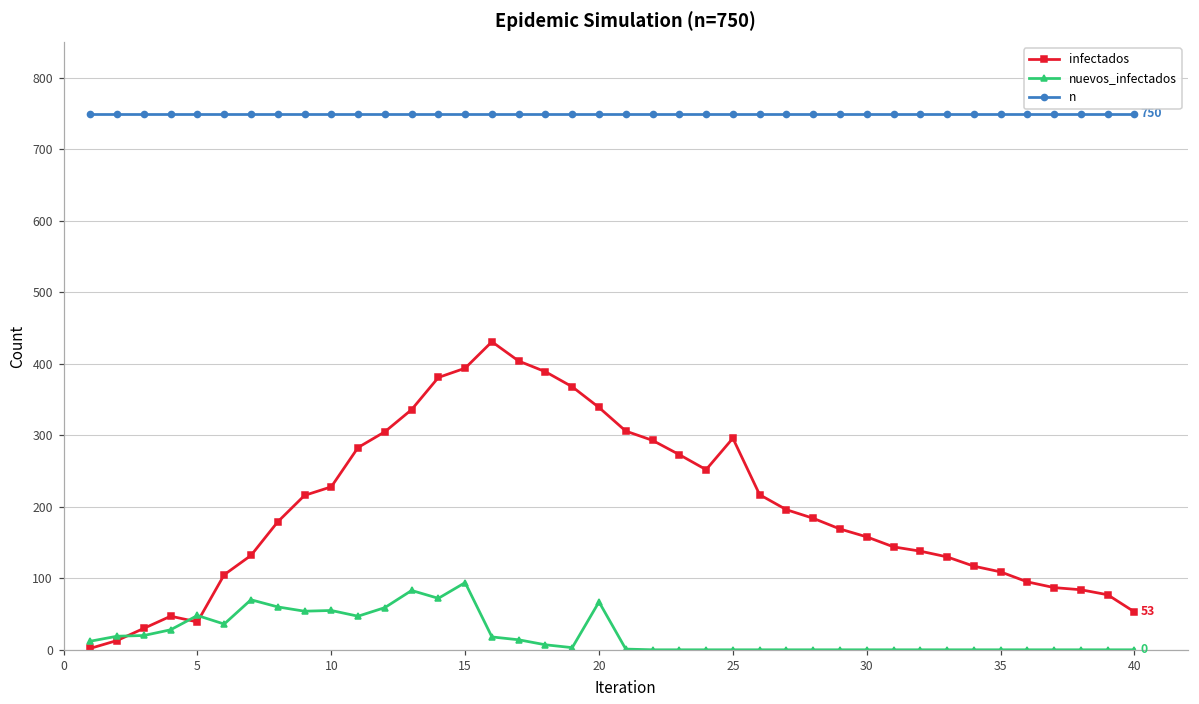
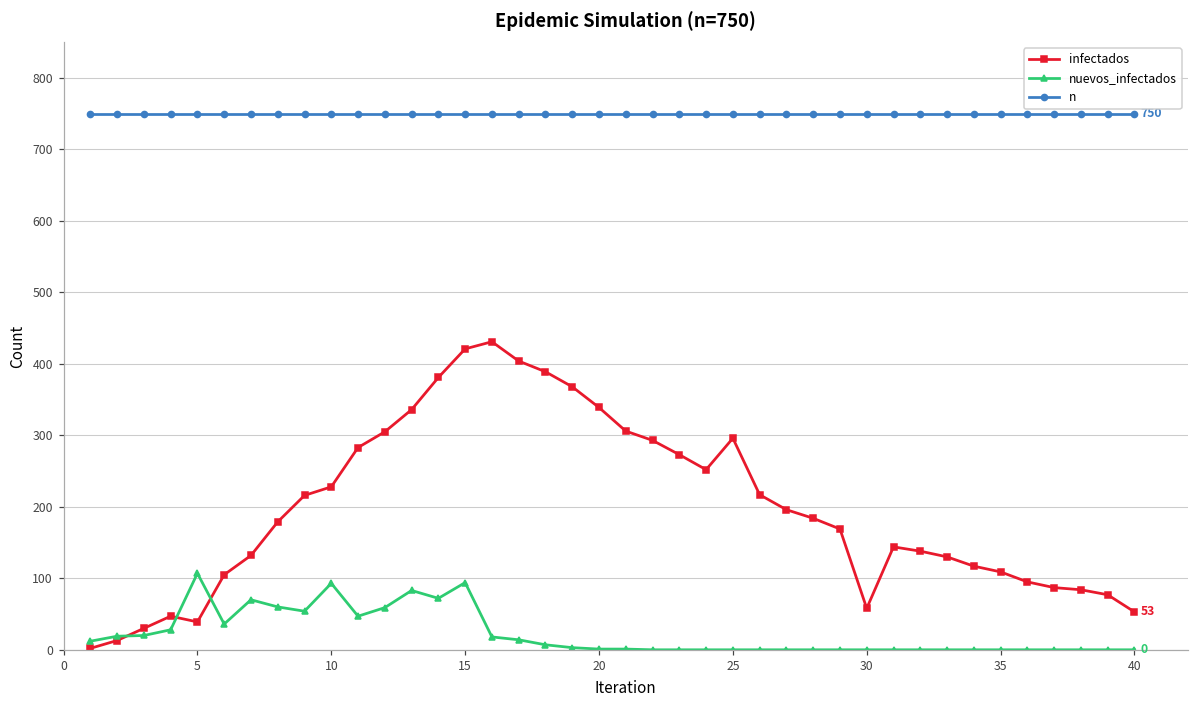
nuevos_infectados, 5: 50 -> 110
nuevos_infectados, 10: 60 -> 90
infectados, 15: 390 -> 420
nuevos_infectados, 20: 70 -> 0
infectados, 30: 160 -> 60
